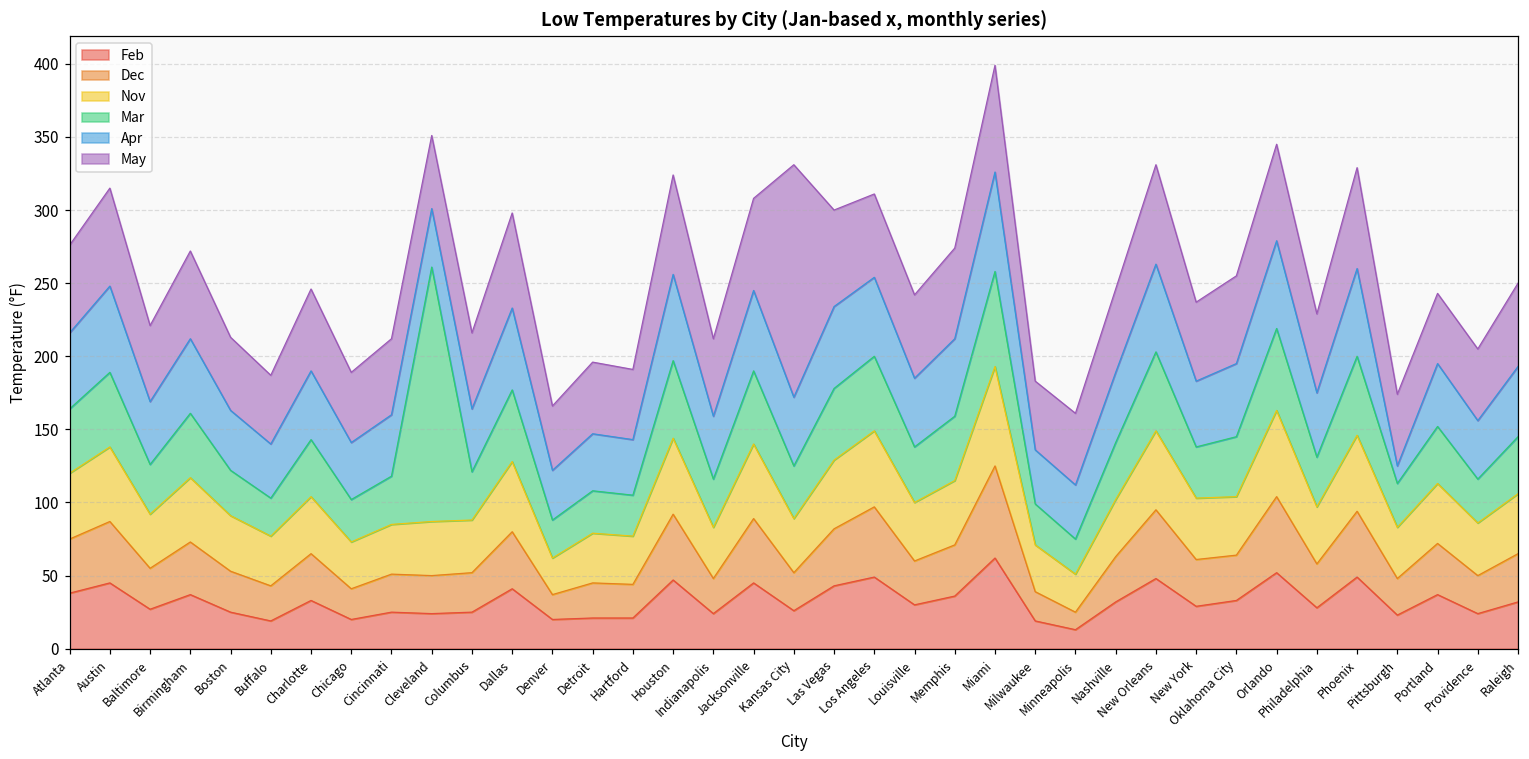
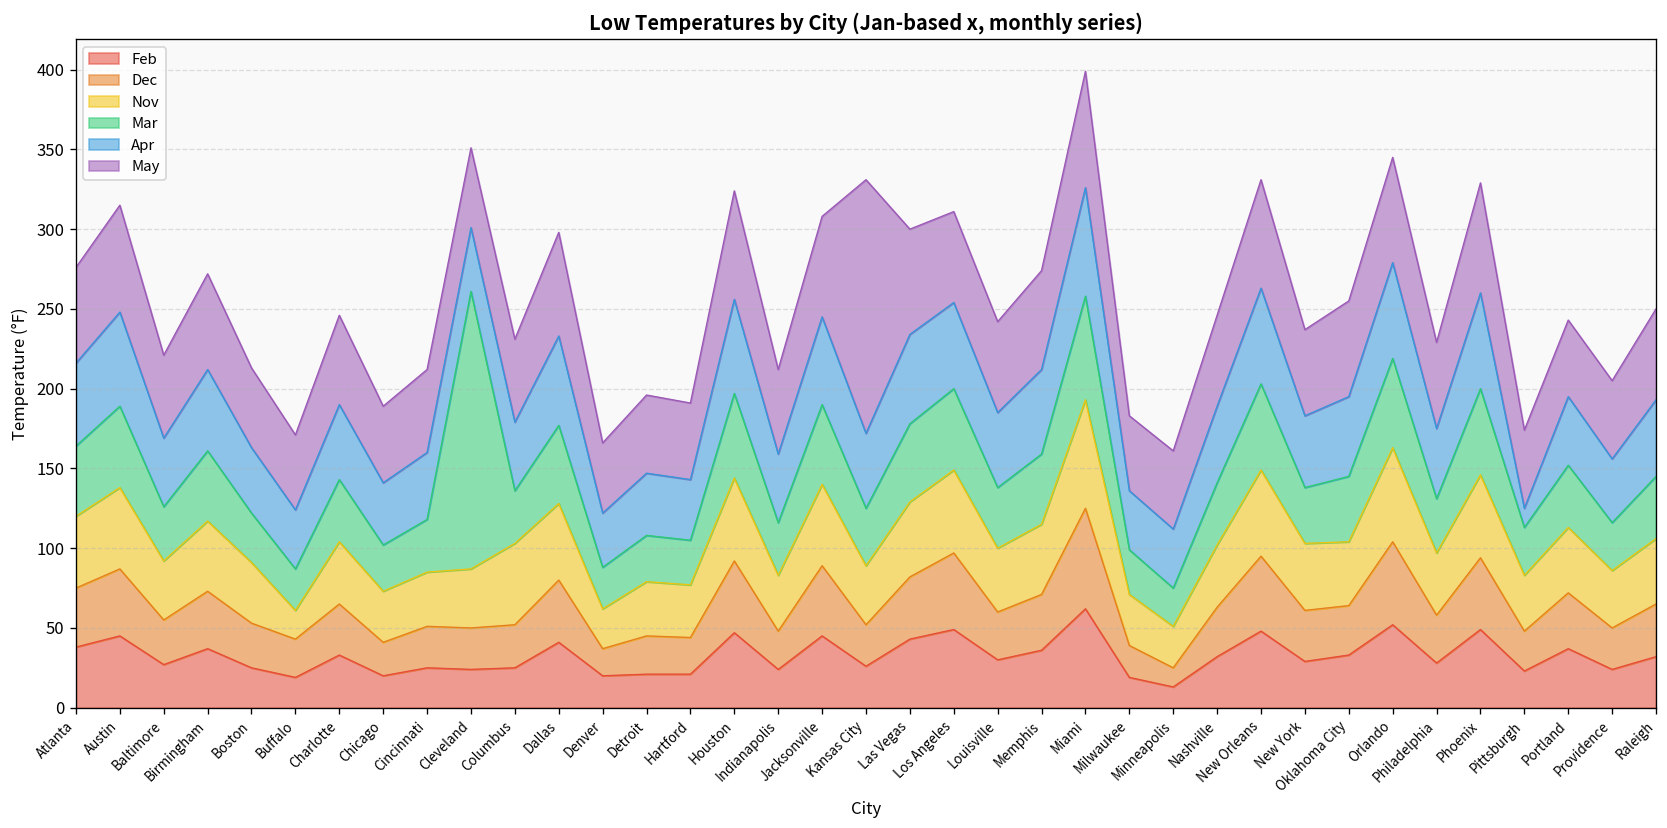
Nov, Buffalo: 34 -> 18
Nov, Columbus: 36 -> 51
